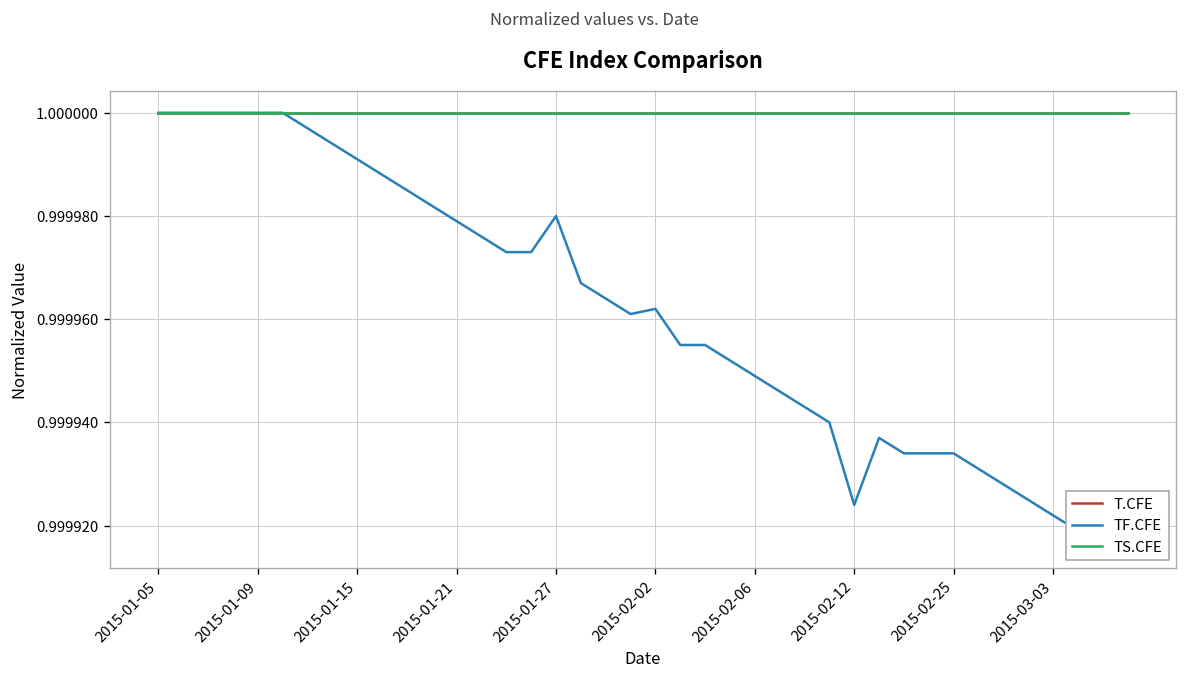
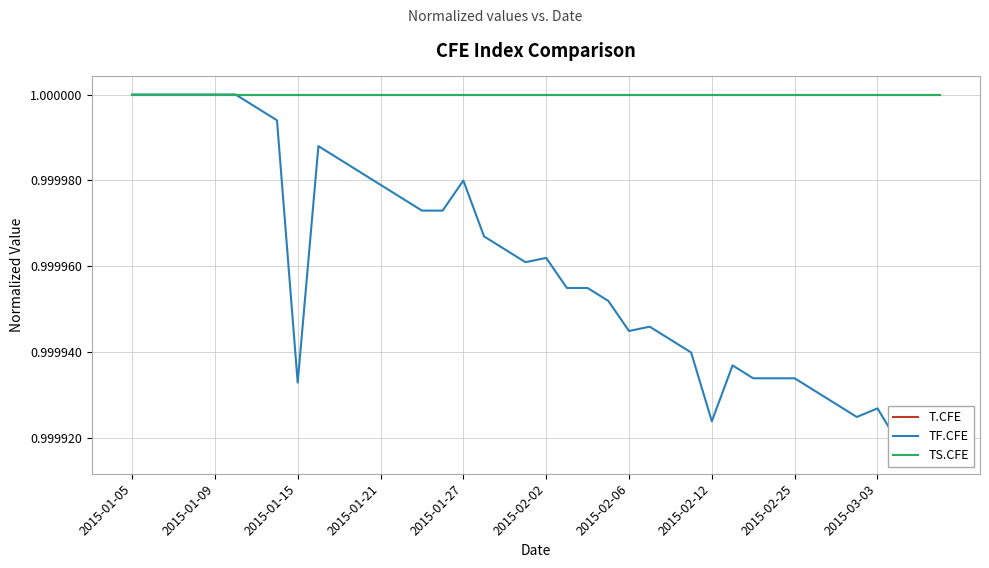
TF.CFE, 2015-01-15: 0.999991 -> 0.999933
TF.CFE, 2015-02-06: 0.999949 -> 0.999945
TF.CFE, 2015-03-03: 0.999922 -> 0.999927
